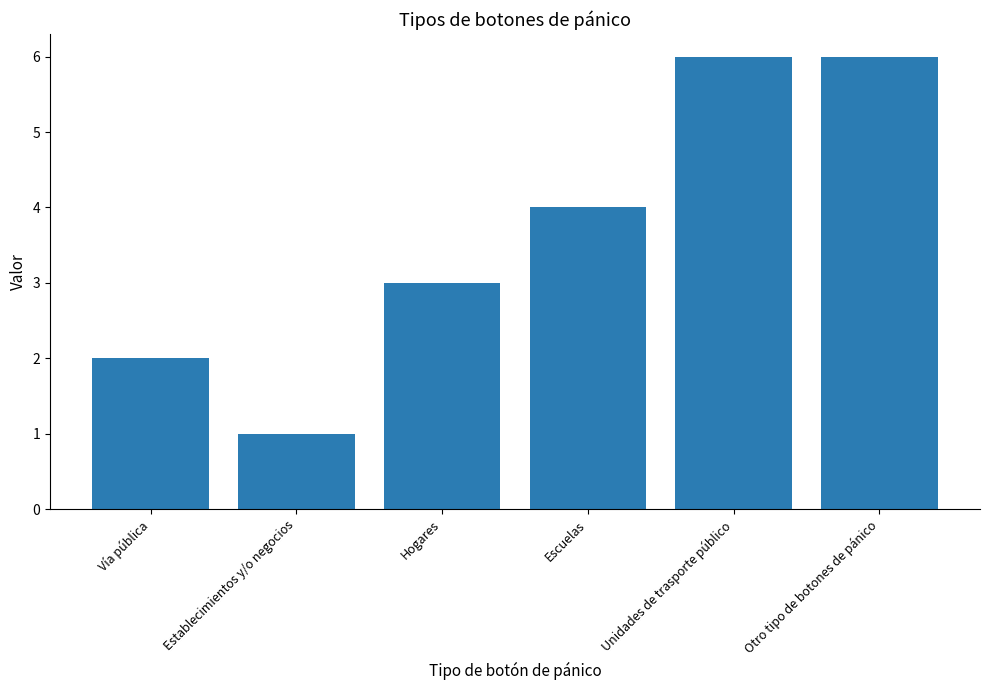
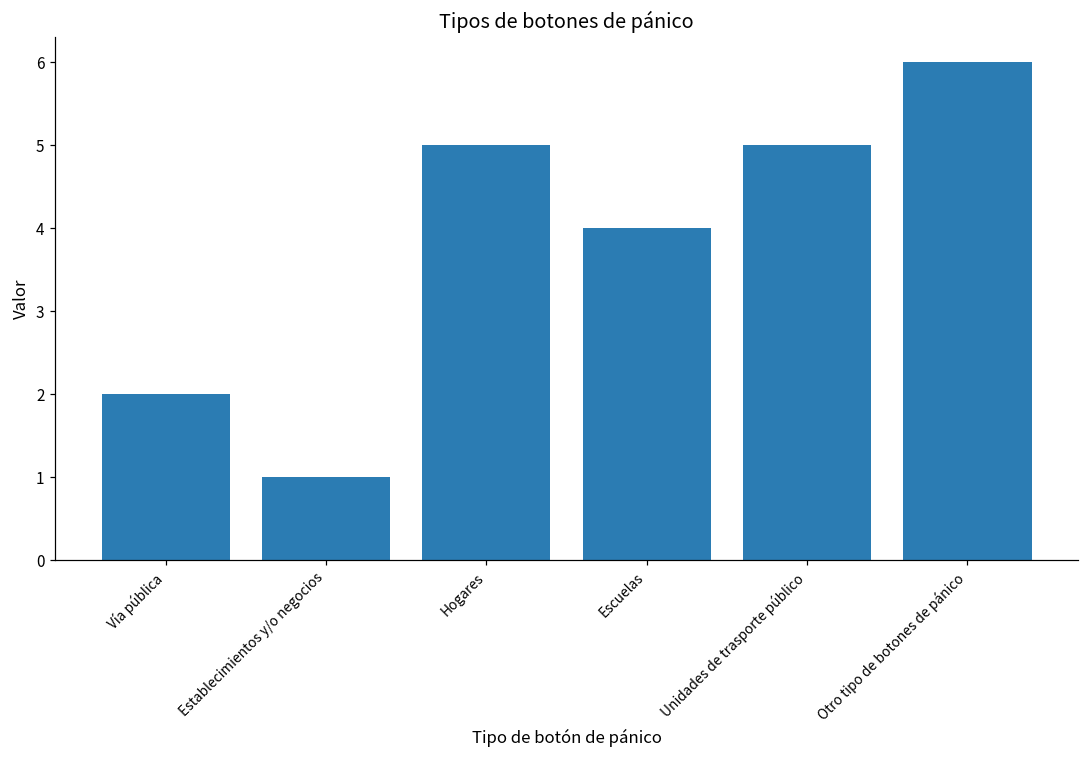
Hogares: 3 -> 5
Unidades de trasporte público: 6 -> 5
